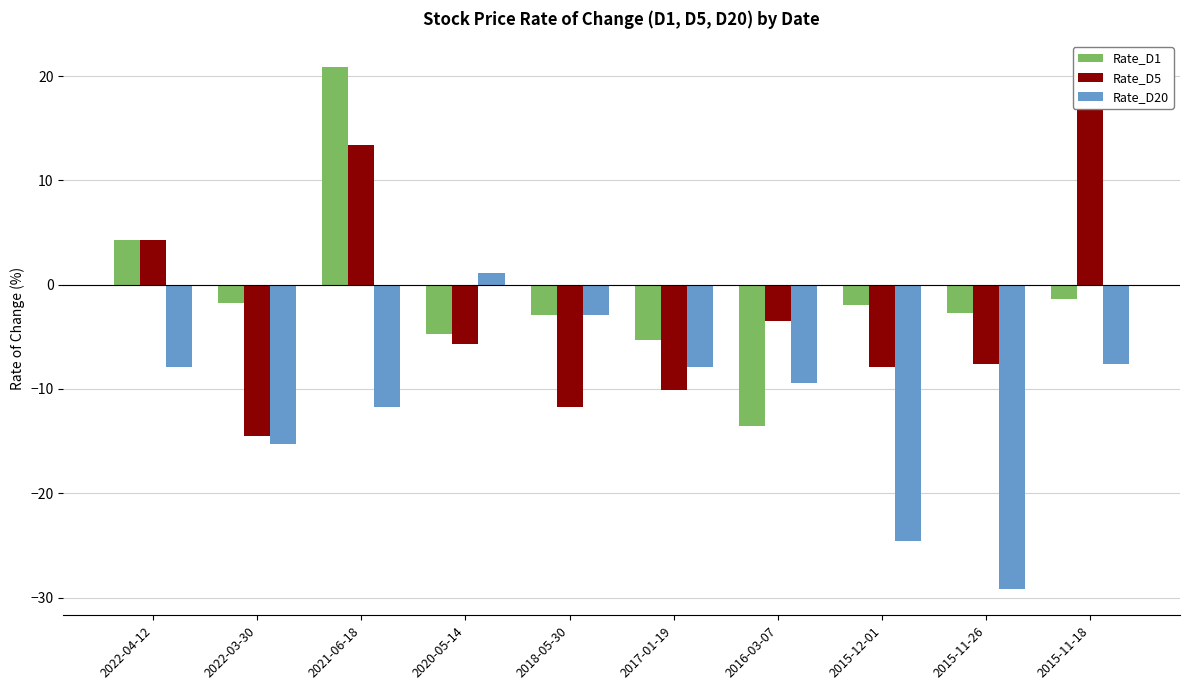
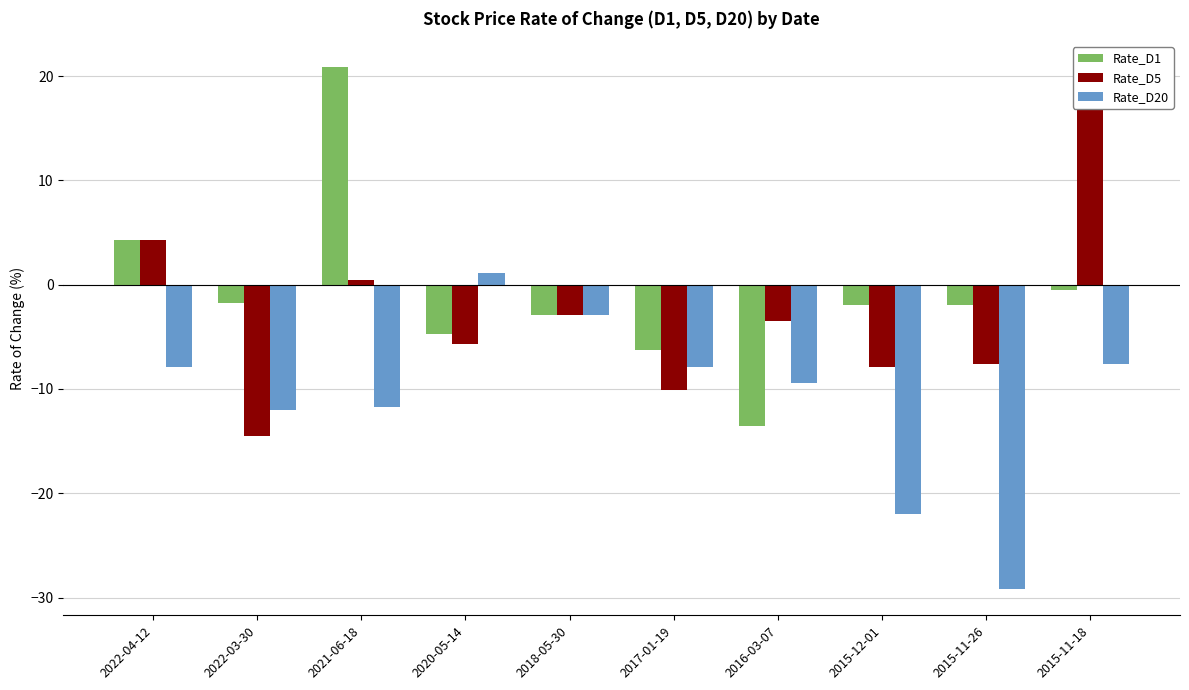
Rate_D20, 2022-03-30: -15.2 -> -12.0
Rate_D5, 2021-06-18: 13.4 -> 0.5
Rate_D5, 2018-05-30: -11.8 -> -2.9
Rate_D1, 2017-01-19: -5.3 -> -6.3
Rate_D20, 2015-12-01: -24.6 -> -22.0
Rate_D1, 2015-11-26: -2.7 -> -1.9
Rate_D1, 2015-11-18: -1.3 -> -0.5
